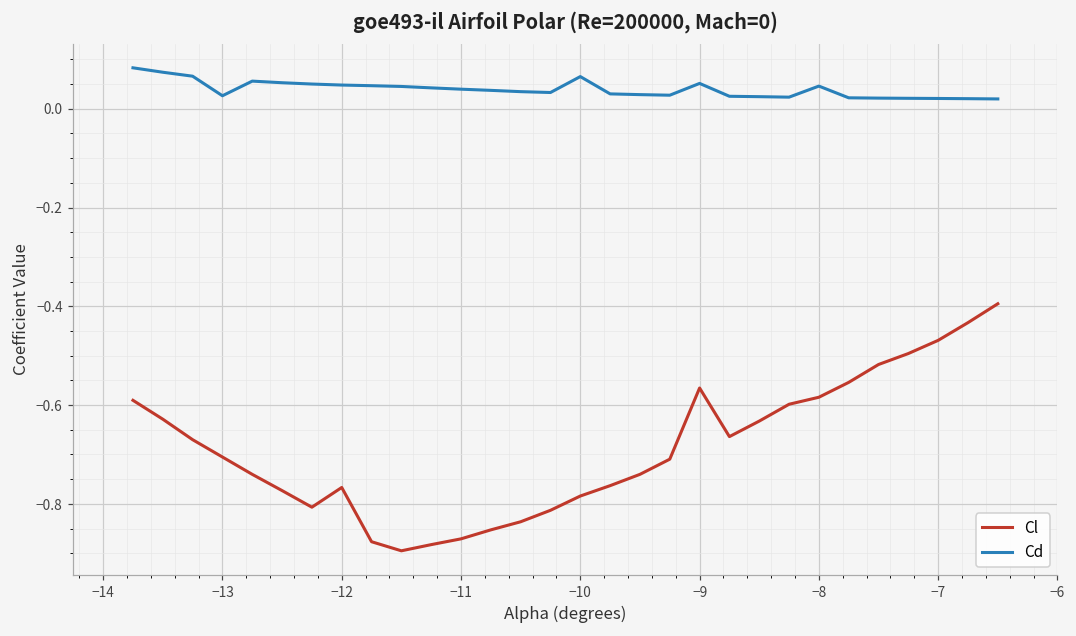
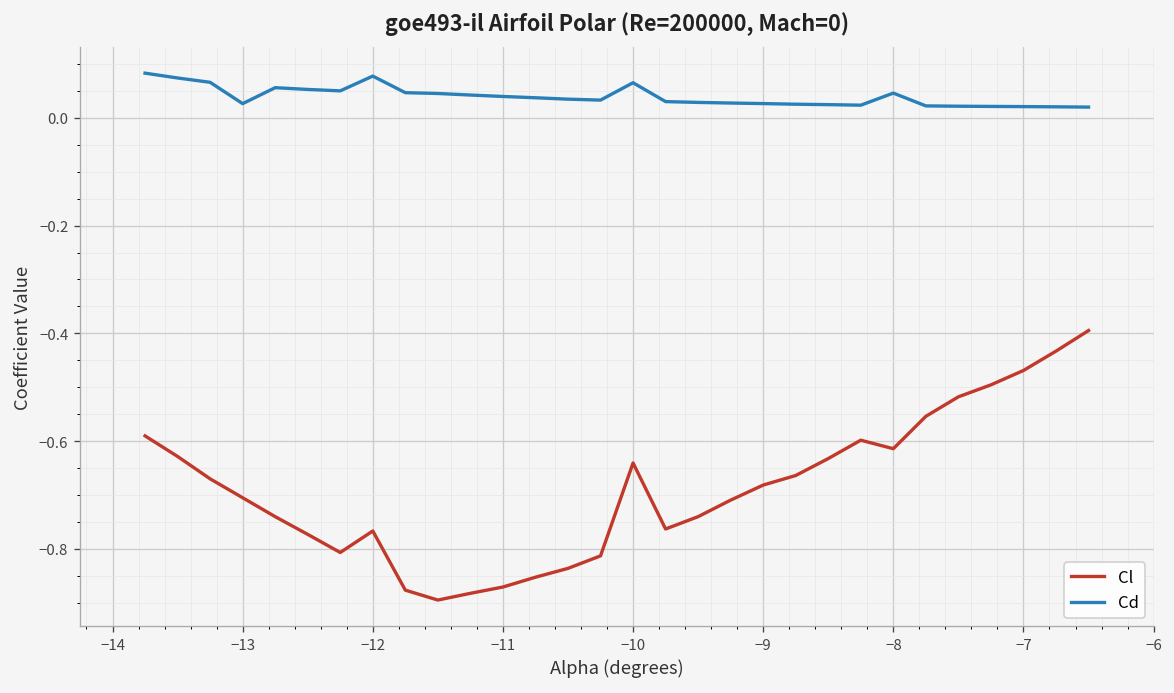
Cd, −12: 0.05 -> 0.08
Cl, −10: -0.78 -> -0.64
Cl, −9: -0.57 -> -0.68
Cd, −9: 0.05 -> 0.03
Cl, −8: -0.58 -> -0.61
